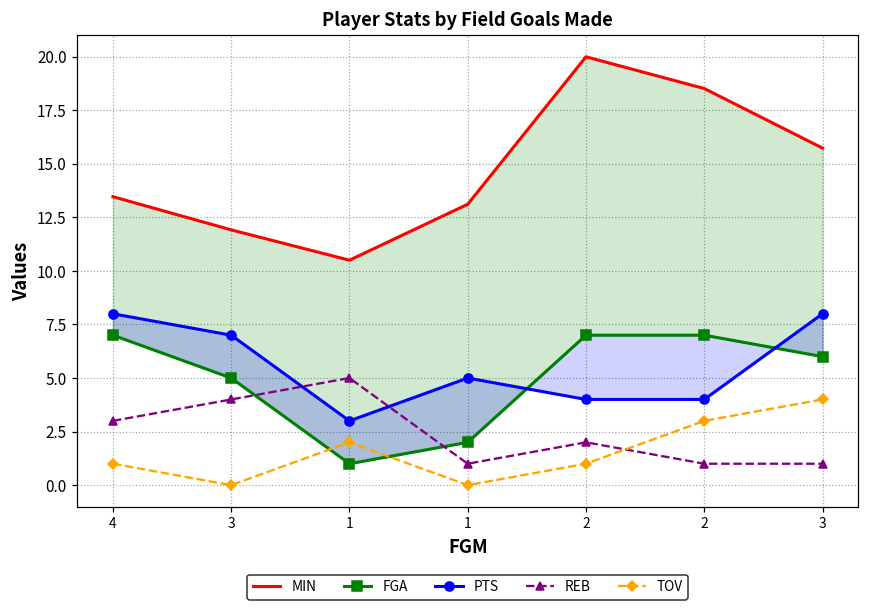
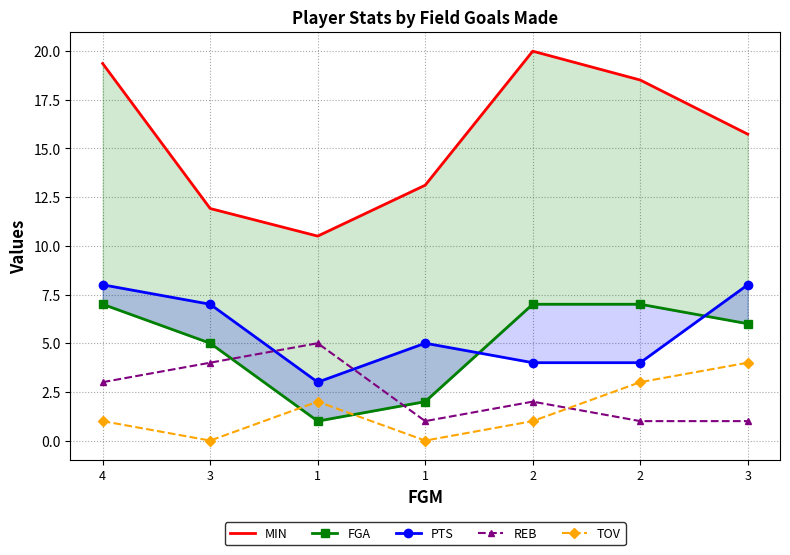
MIN, 4: 13.5 -> 19.4
